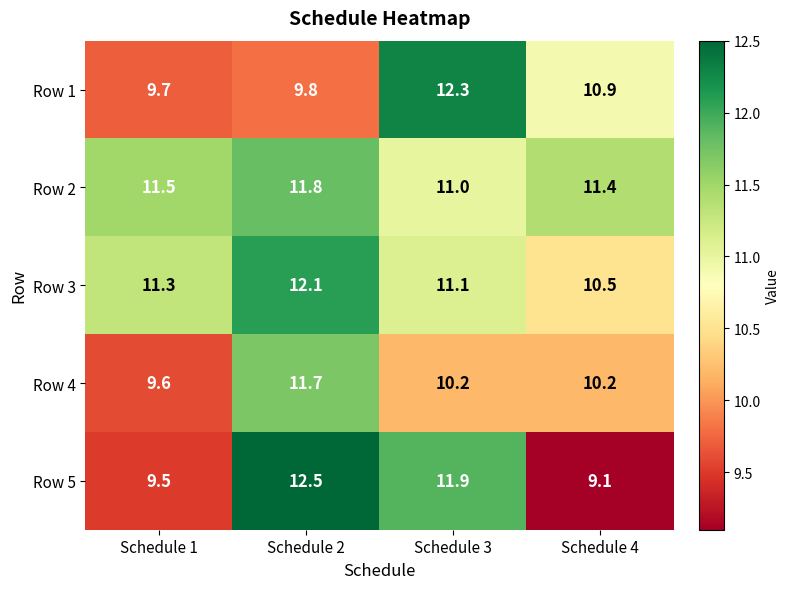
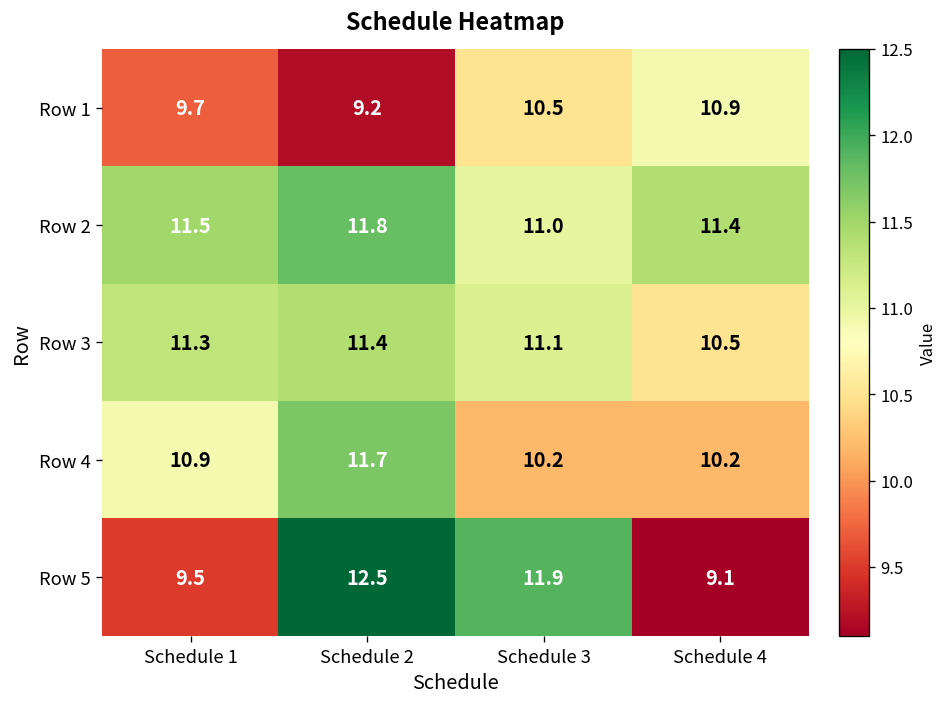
Row 1, Schedule 2: 9.8 -> 9.2
Row 1, Schedule 3: 12.3 -> 10.5
Row 3, Schedule 2: 12.1 -> 11.4
Row 4, Schedule 1: 9.6 -> 10.9
